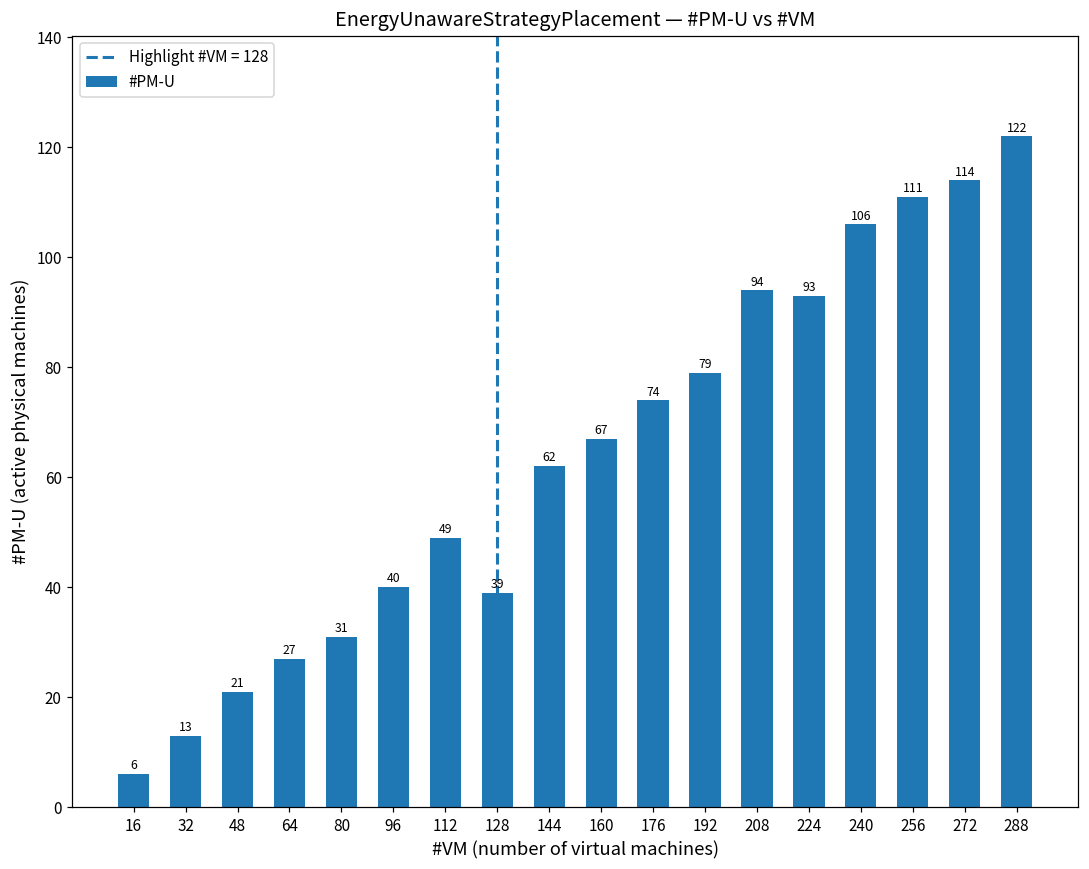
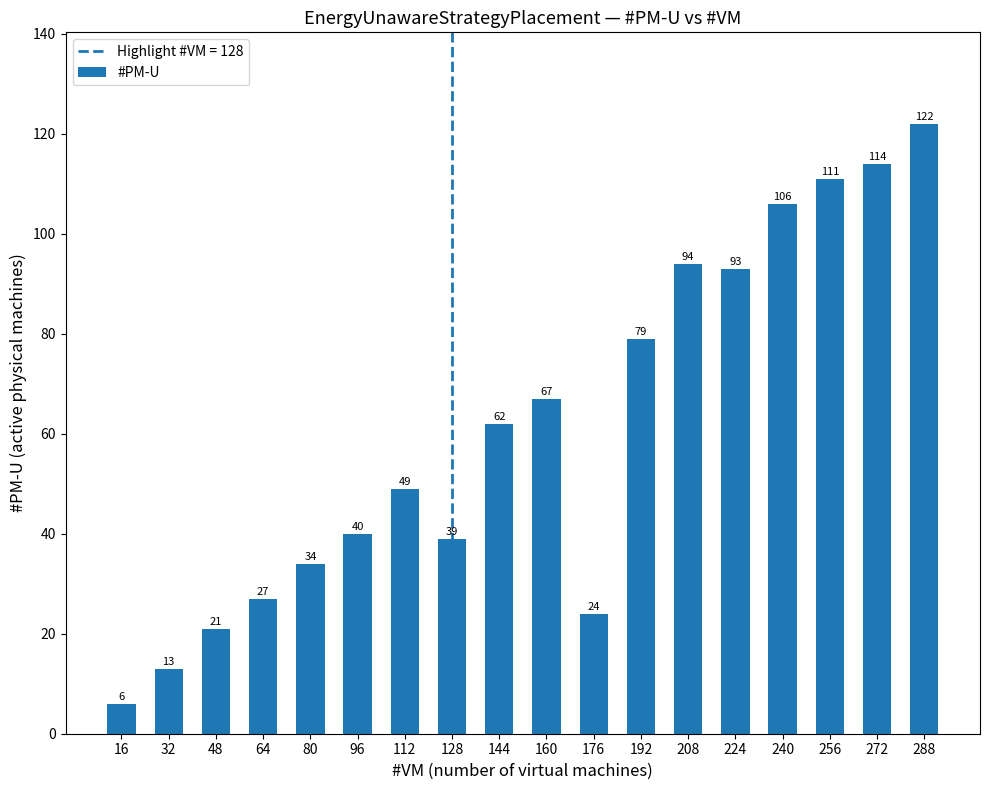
80: 31 -> 34
176: 74 -> 24
